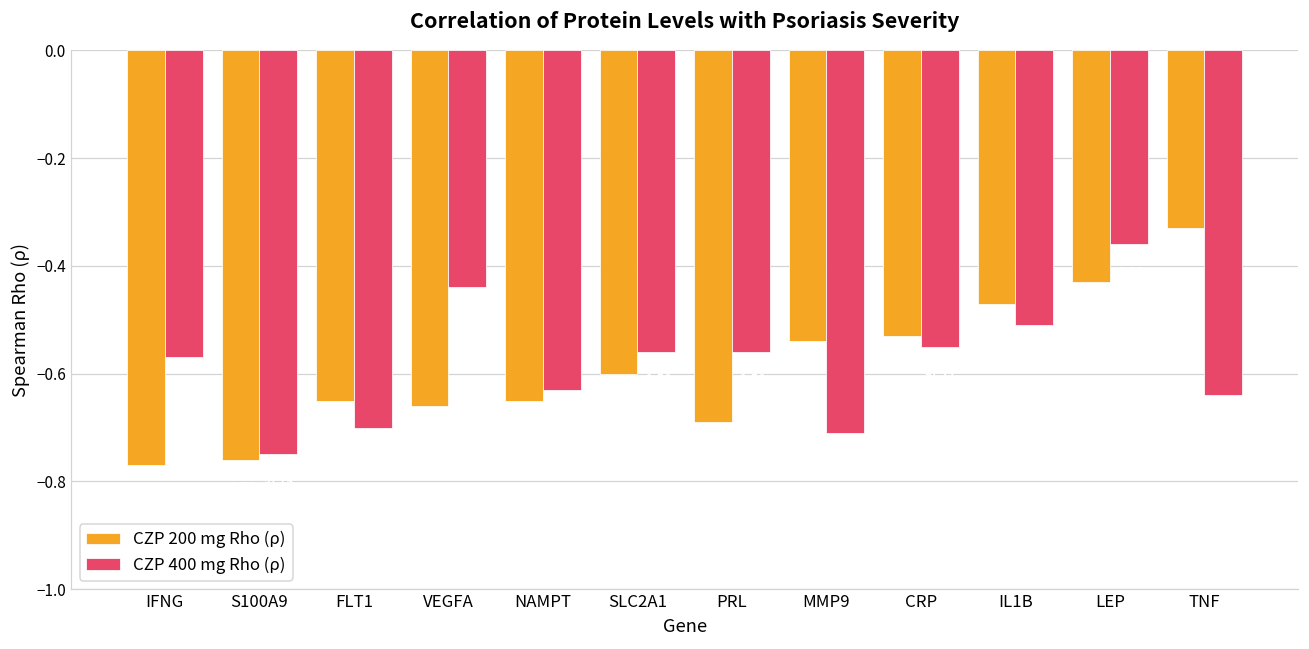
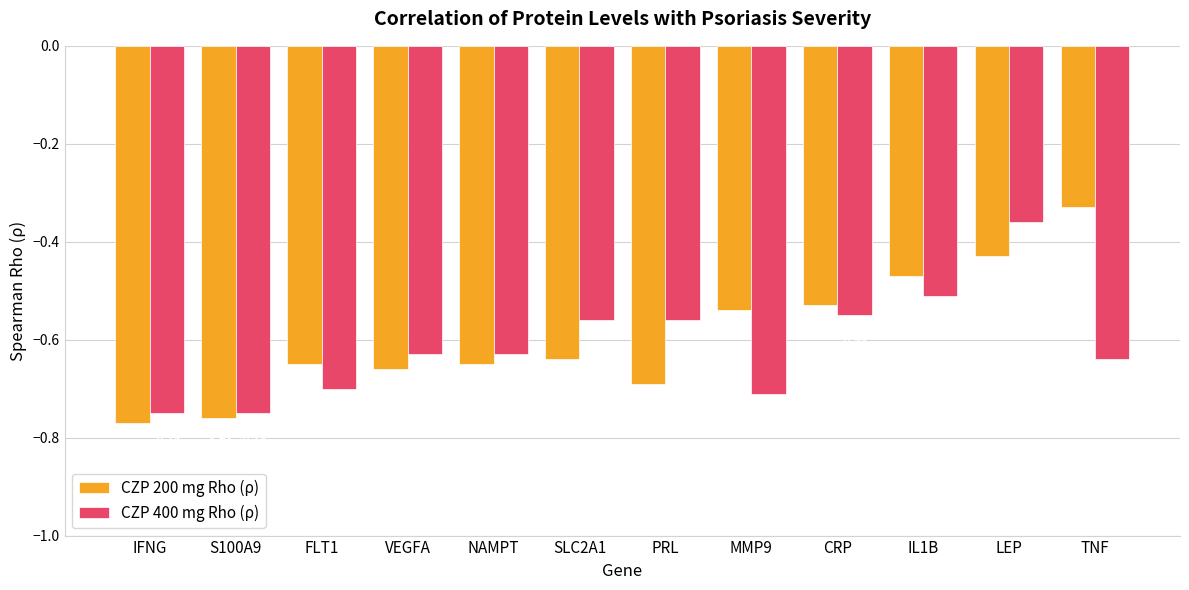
CZP 400 mg Rho (ρ), IFNG: -0.57 -> -0.75
CZP 400 mg Rho (ρ), VEGFA: -0.44 -> -0.63
CZP 200 mg Rho (ρ), SLC2A1: -0.60 -> -0.64
